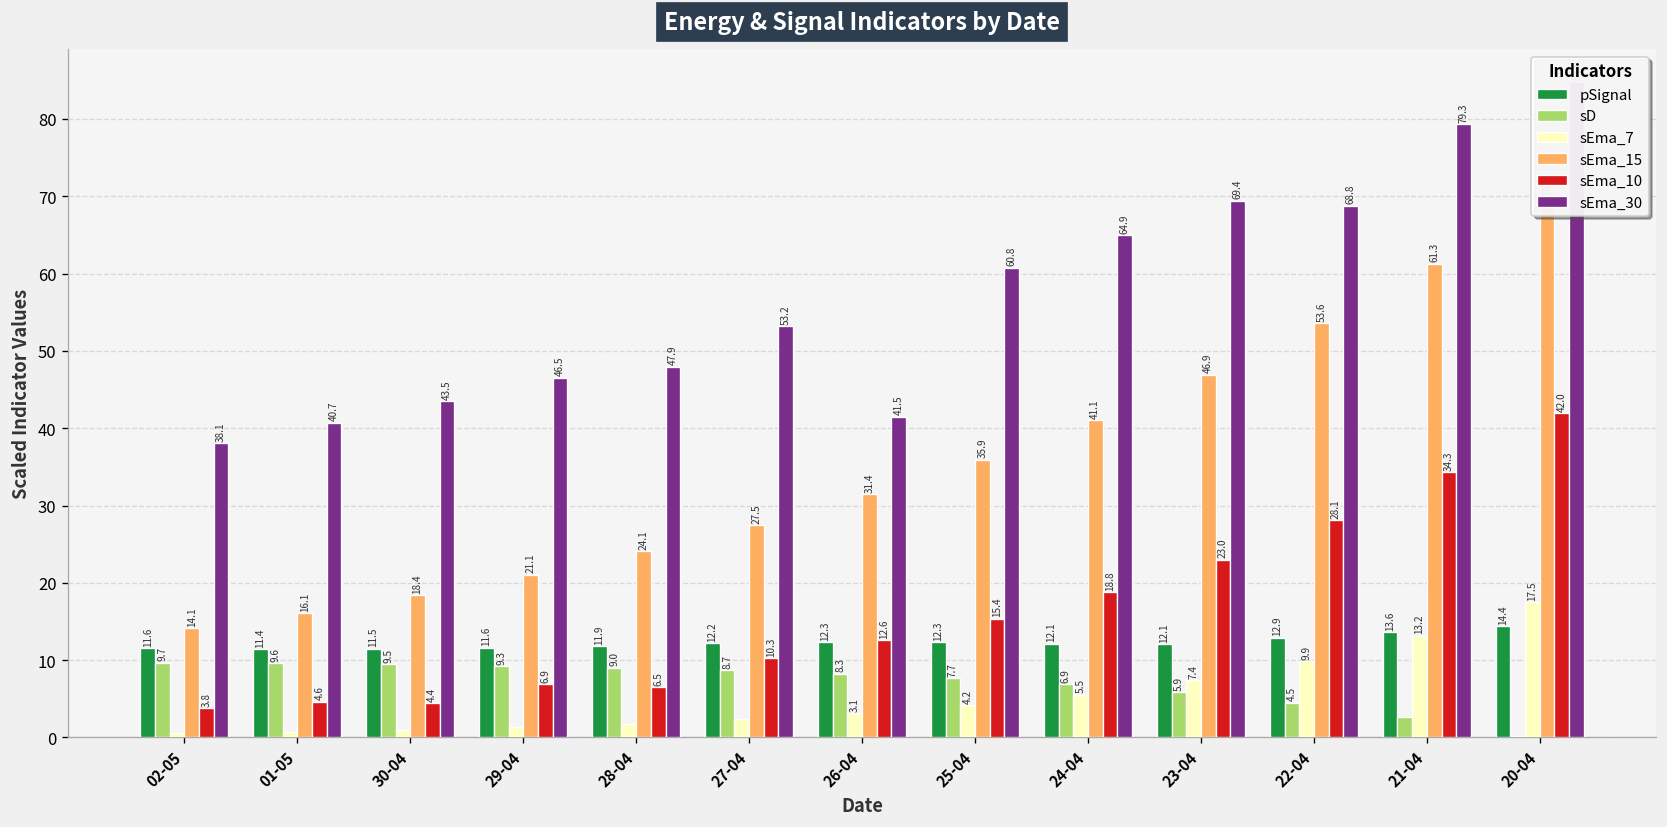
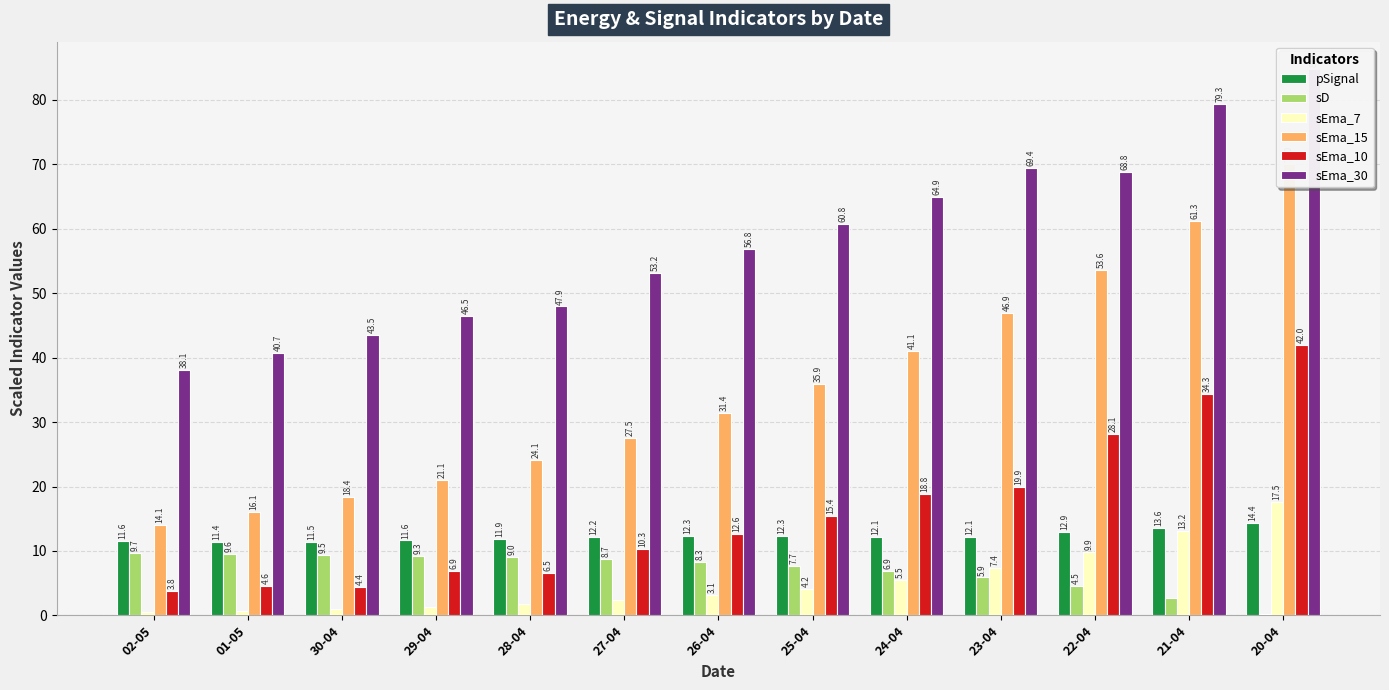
sEma_30, 26-04: 41.5 -> 56.8
sEma_10, 23-04: 23.0 -> 19.9
